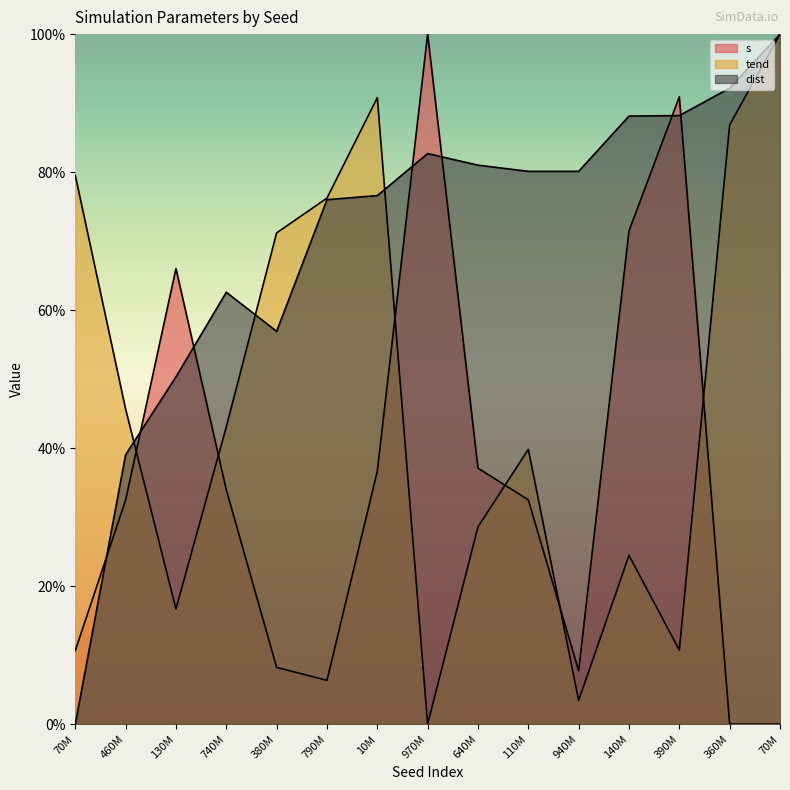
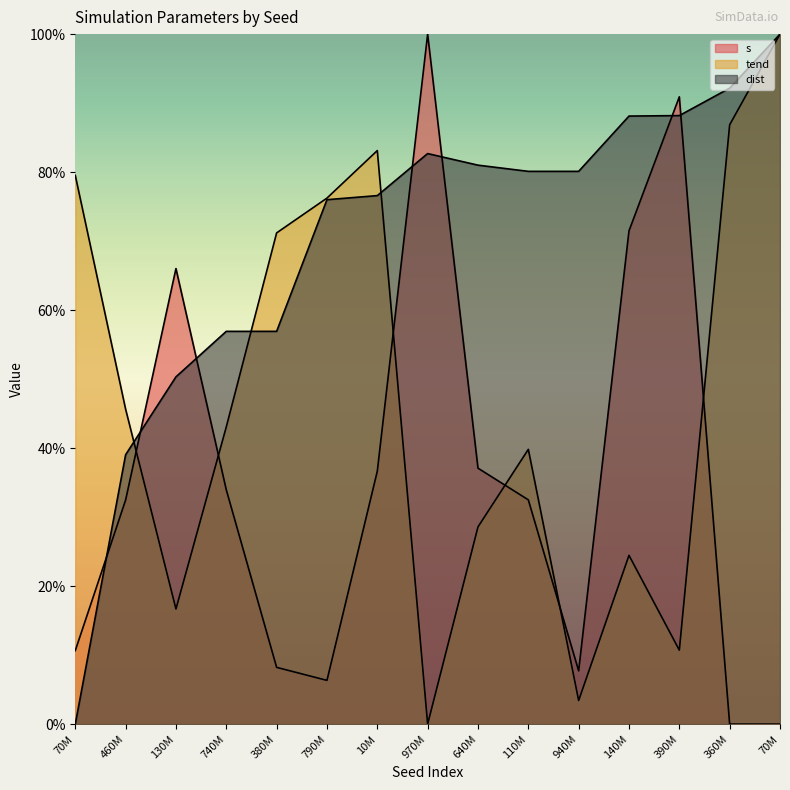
dist, 740M: 63% -> 57%
tend, 10M: 91% -> 83%
